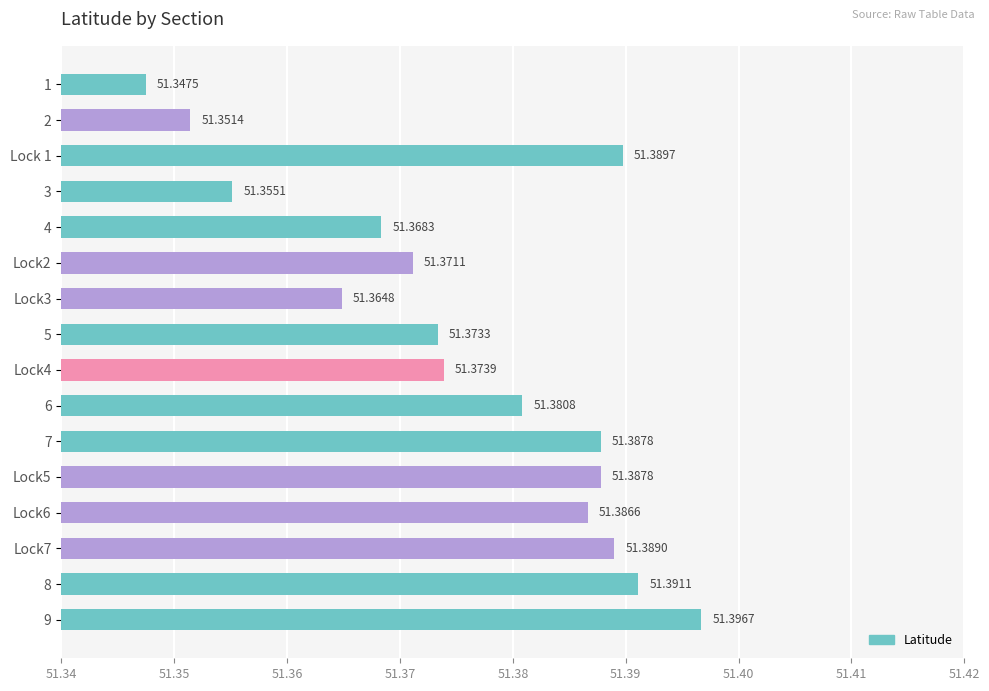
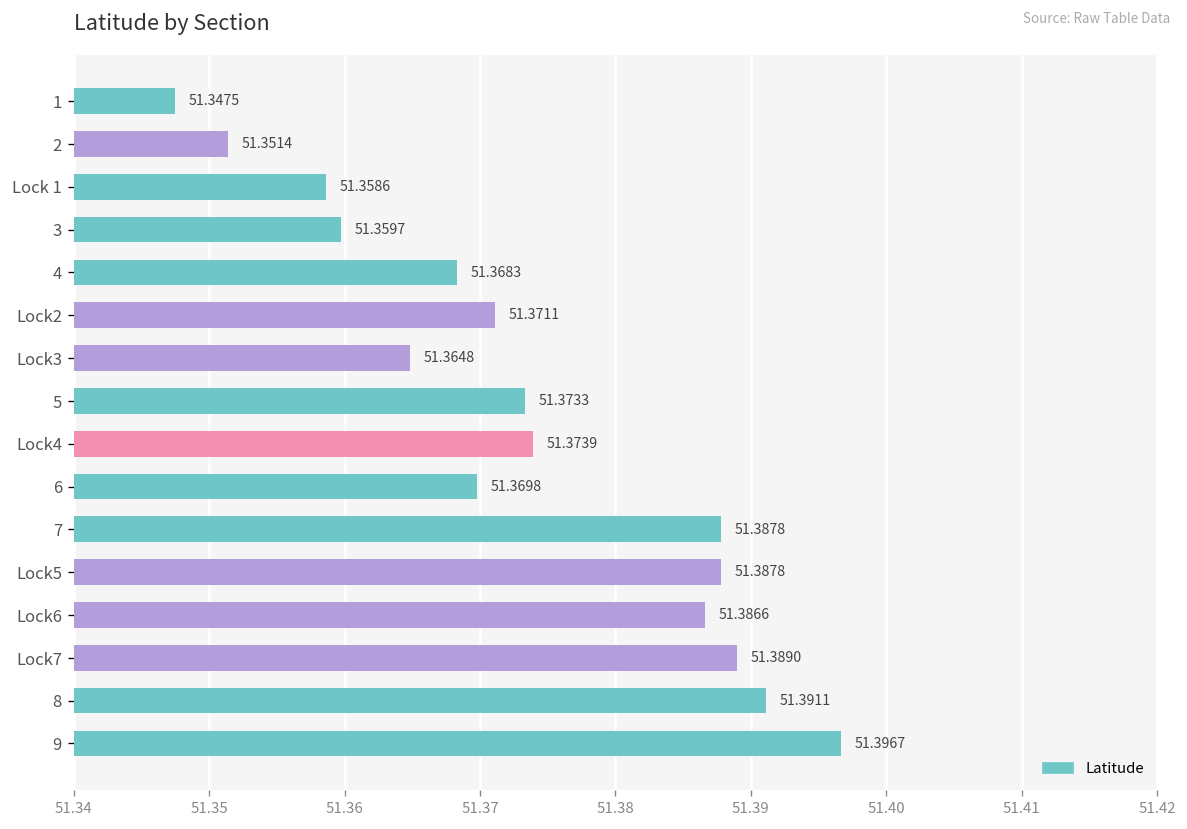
Lock 1: 51.3897 -> 51.3586
3: 51.3551 -> 51.3597
6: 51.3808 -> 51.3698
